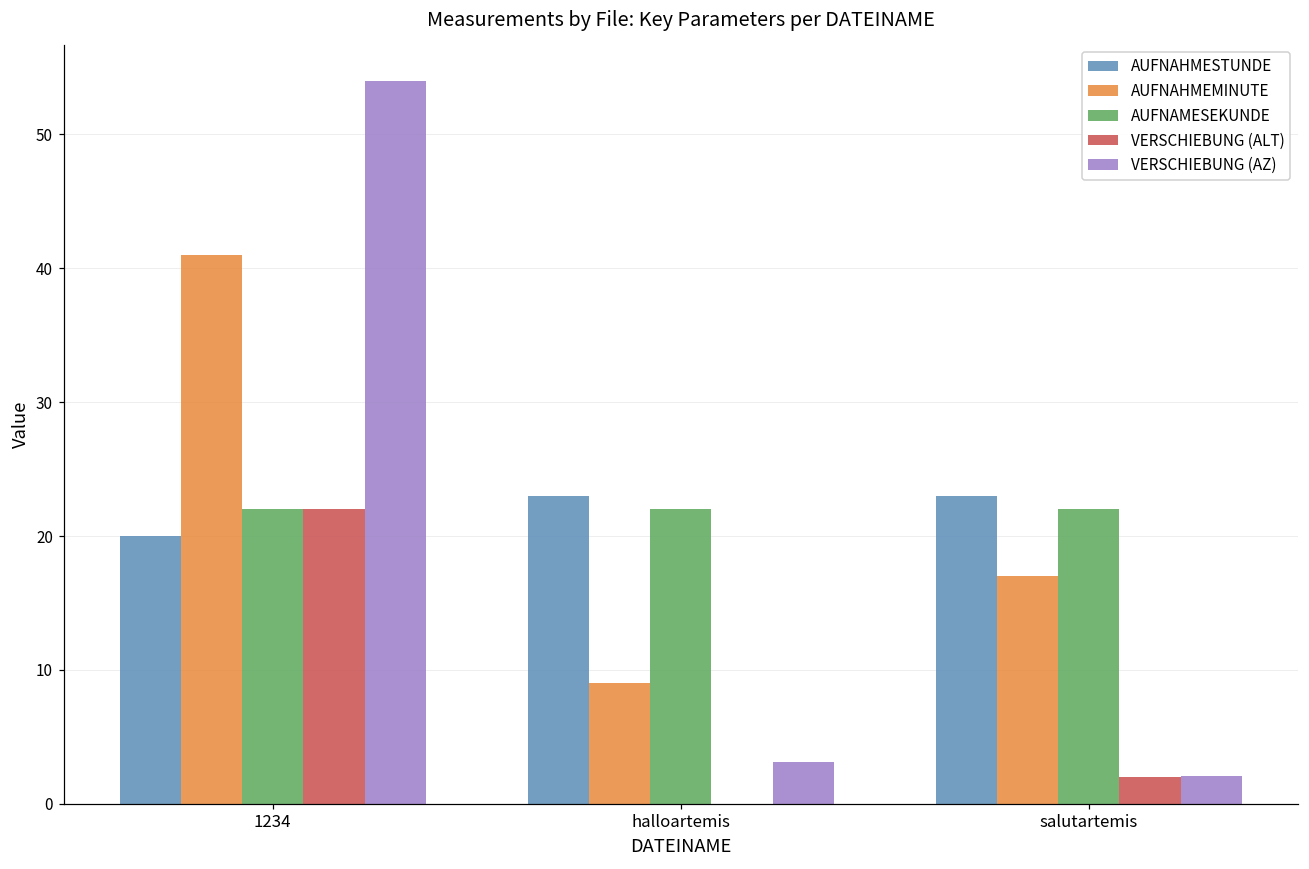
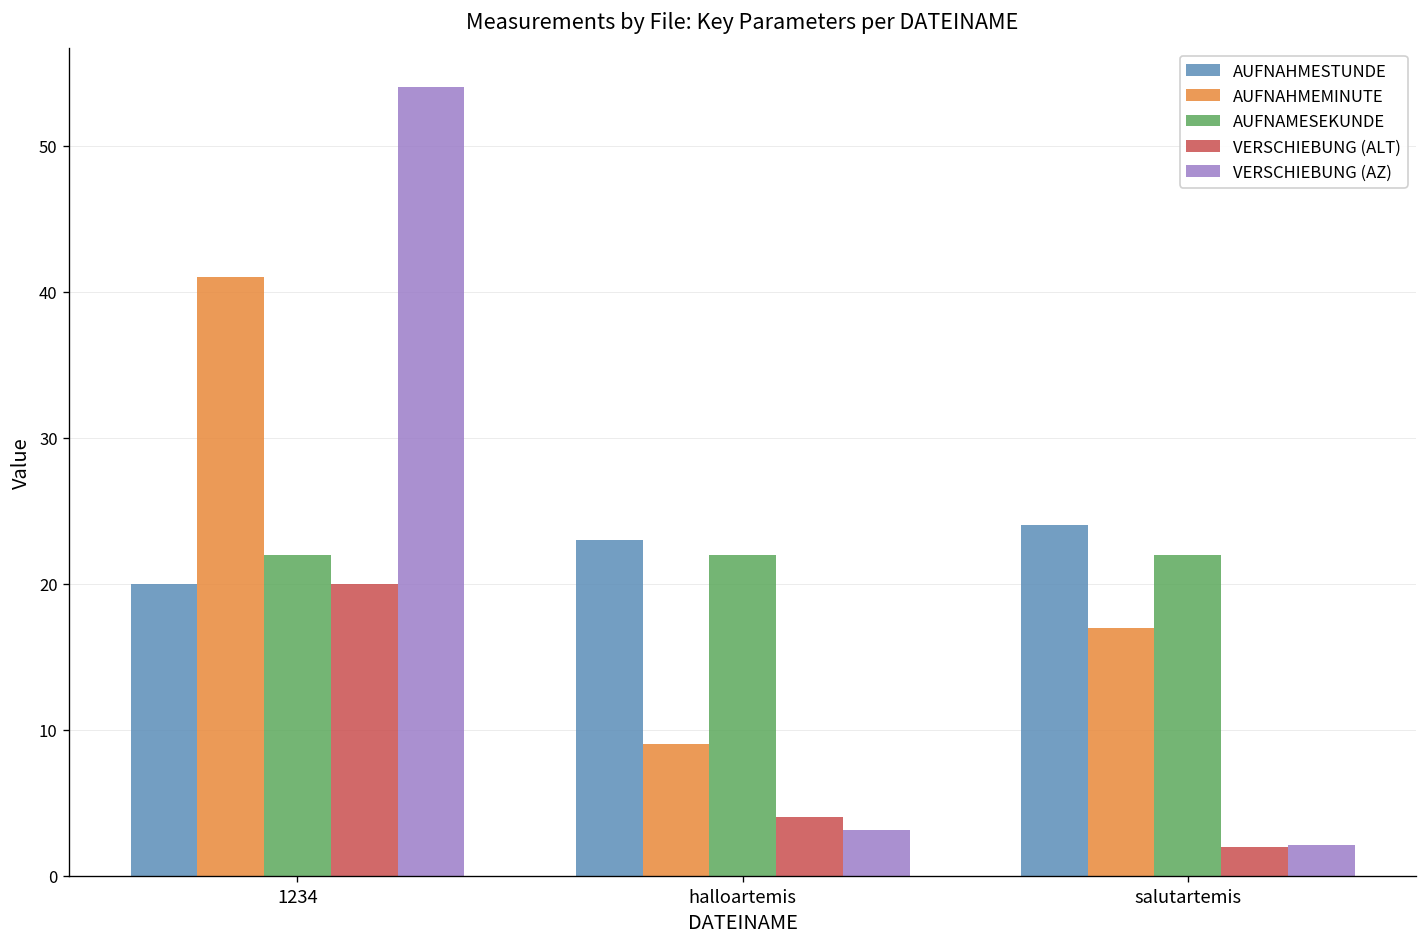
VERSCHIEBUNG (ALT), 1234: 22 -> 20
VERSCHIEBUNG (ALT), halloartemis: 0 -> 4
AUFNAHMESTUNDE, salutartemis: 23 -> 24
